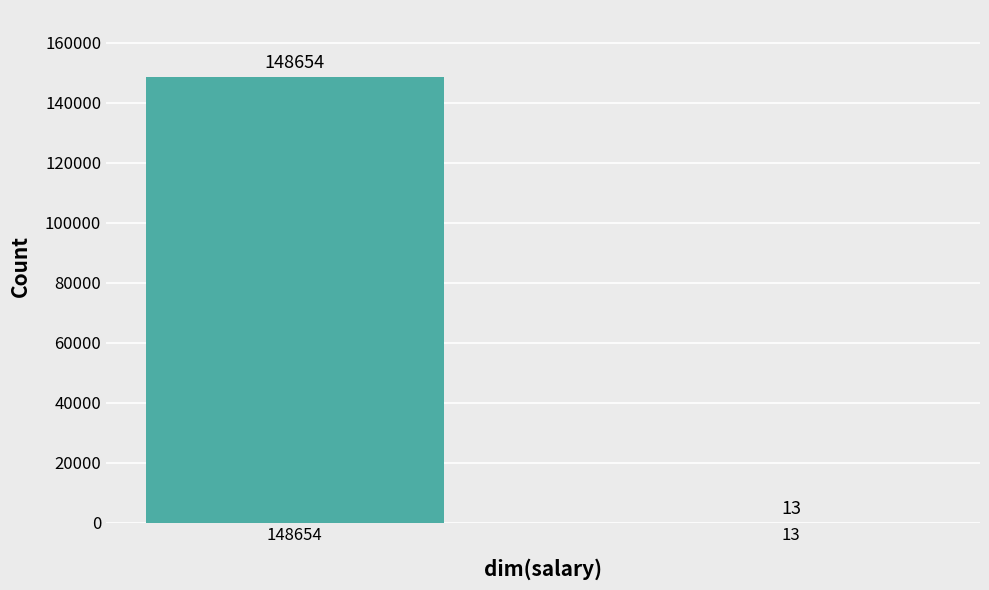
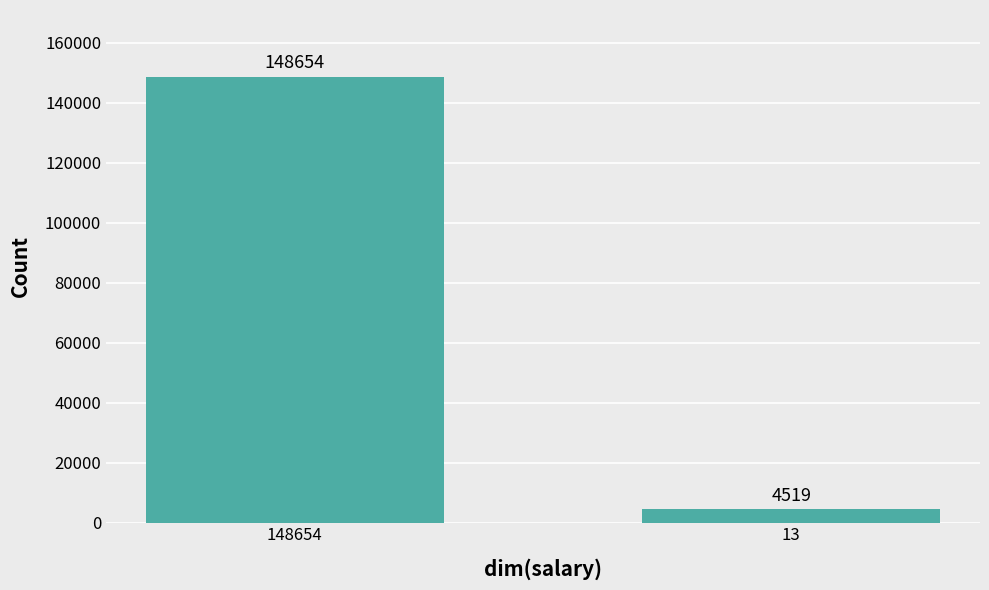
13: 13 -> 4519
